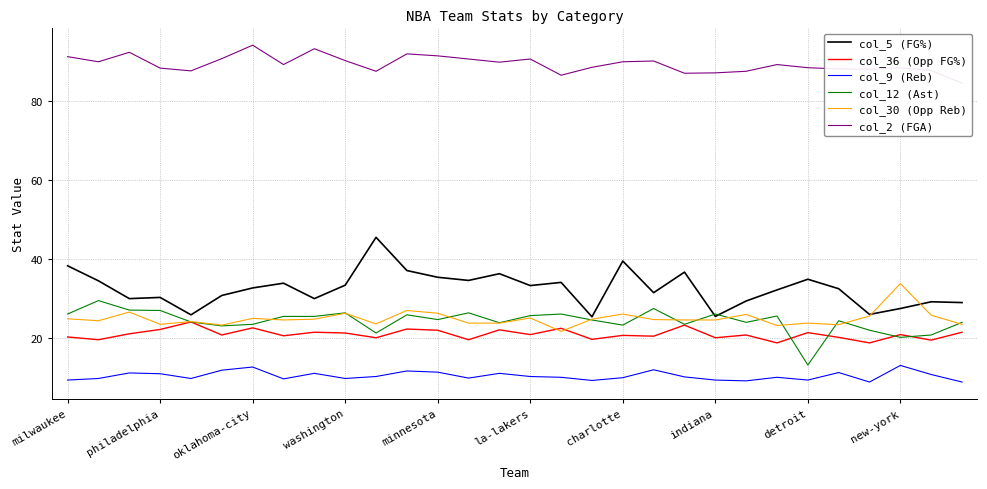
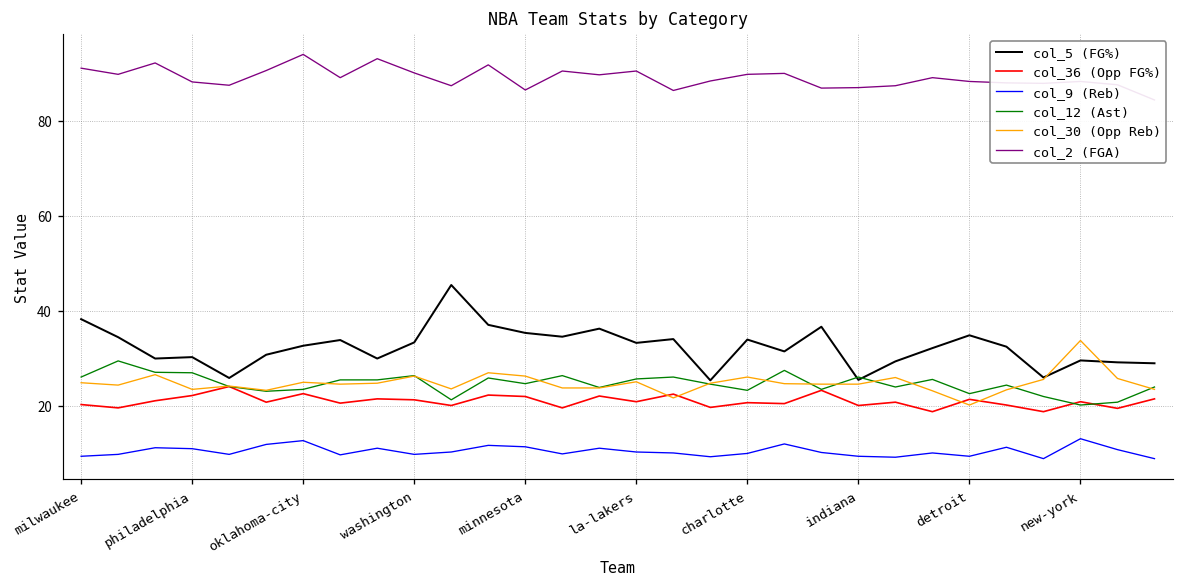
col_2 (FGA), minnesota: 91 -> 87
col_5 (FG%), charlotte: 39 -> 34
col_12 (Ast), detroit: 13 -> 23
col_30 (Opp Reb), detroit: 24 -> 20
col_5 (FG%), new-york: 27 -> 30
